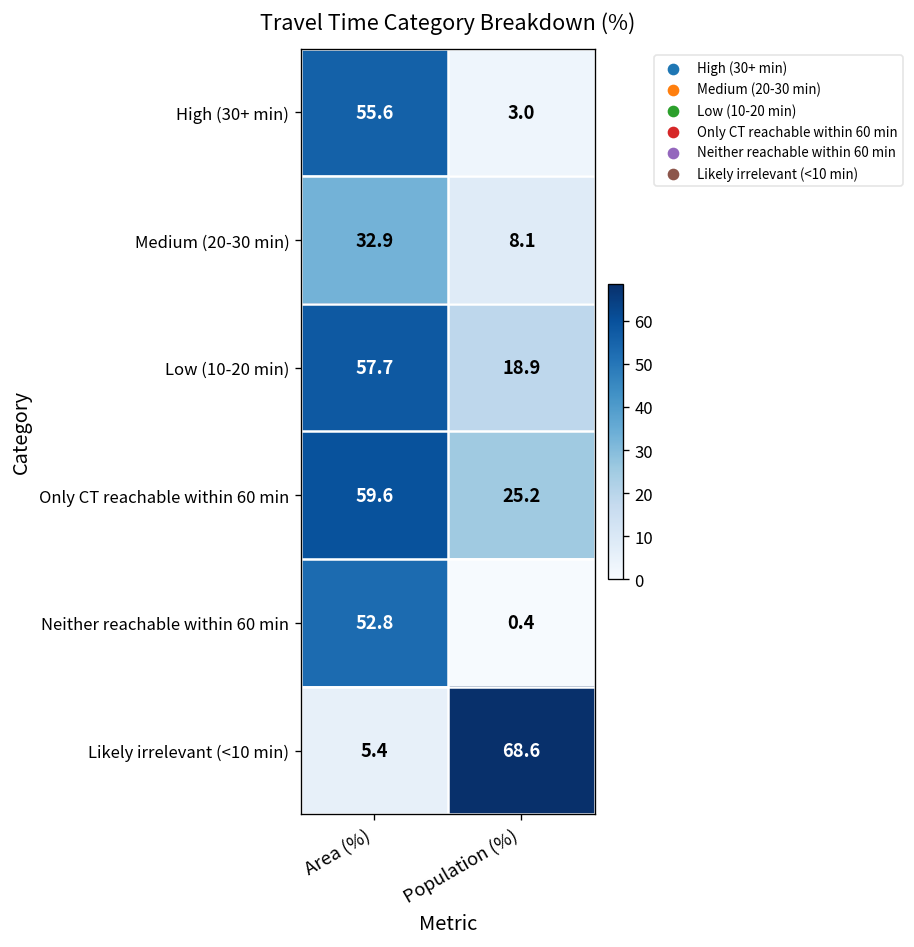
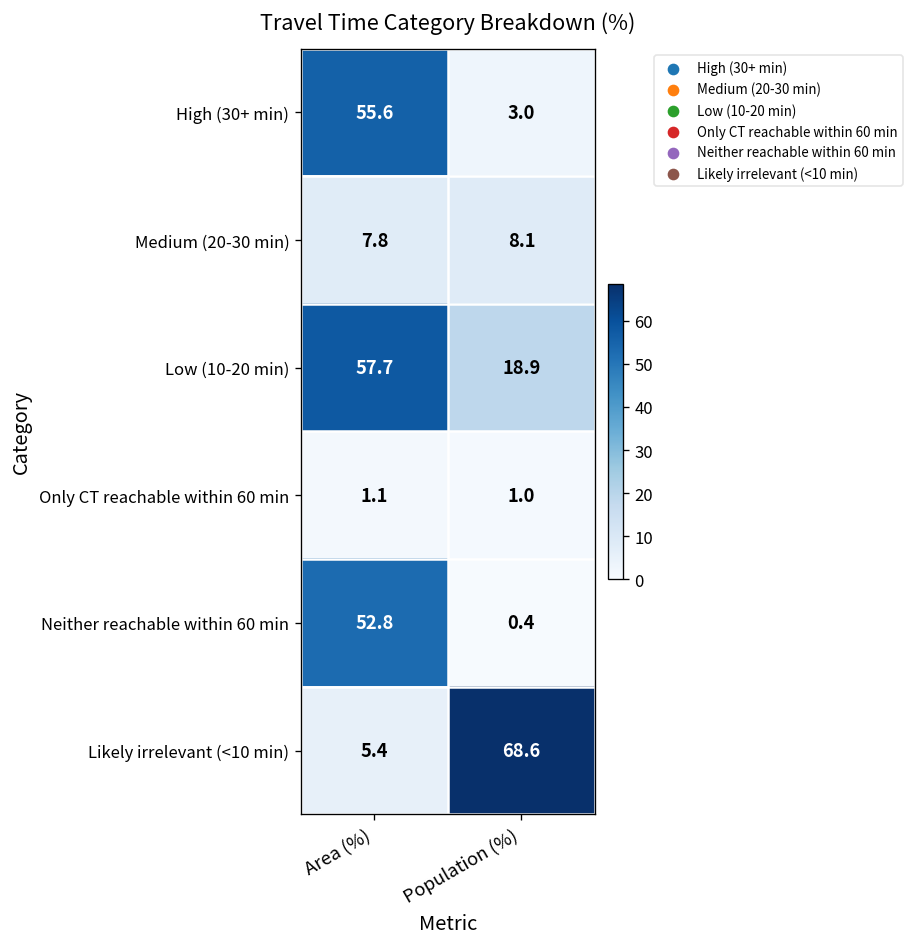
Medium (20-30 min), Area (%): 32.9 -> 7.8
Only CT reachable within 60 min, Area (%): 59.6 -> 1.1
Only CT reachable within 60 min, Population (%): 25.2 -> 1.0
